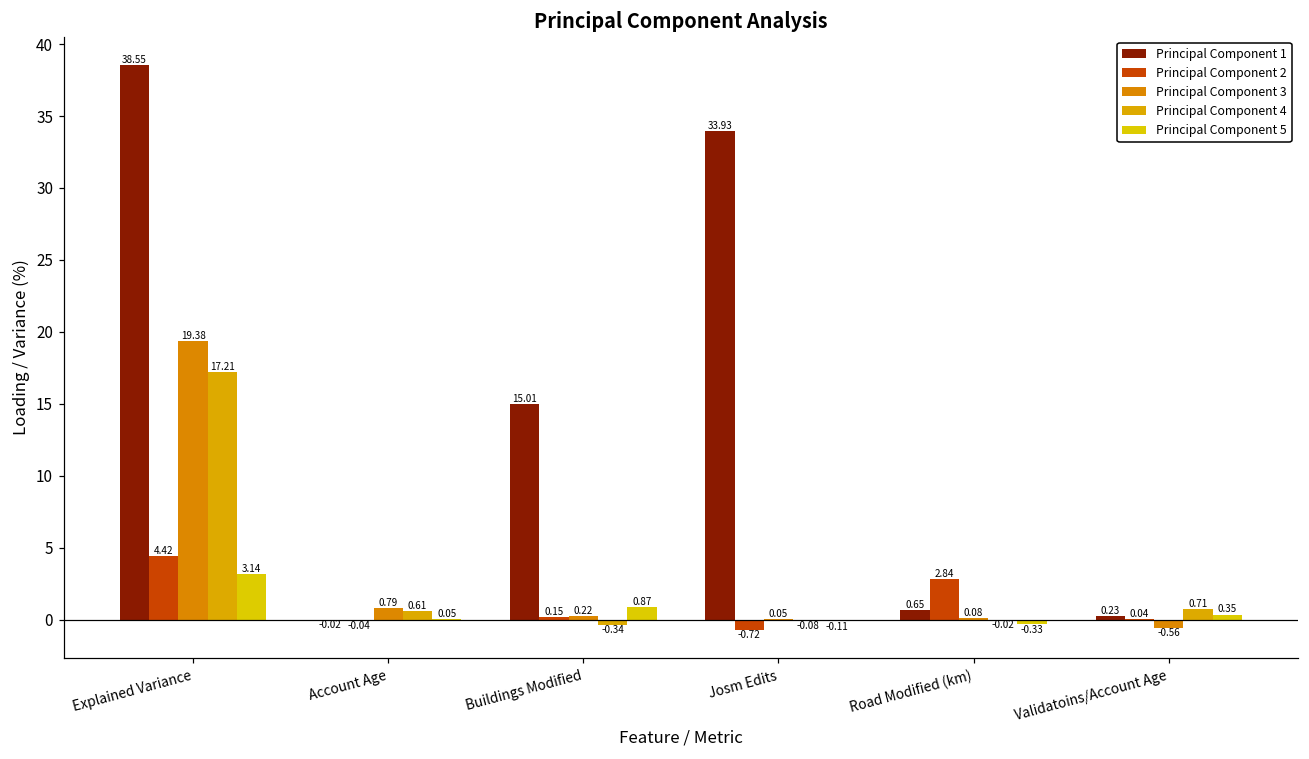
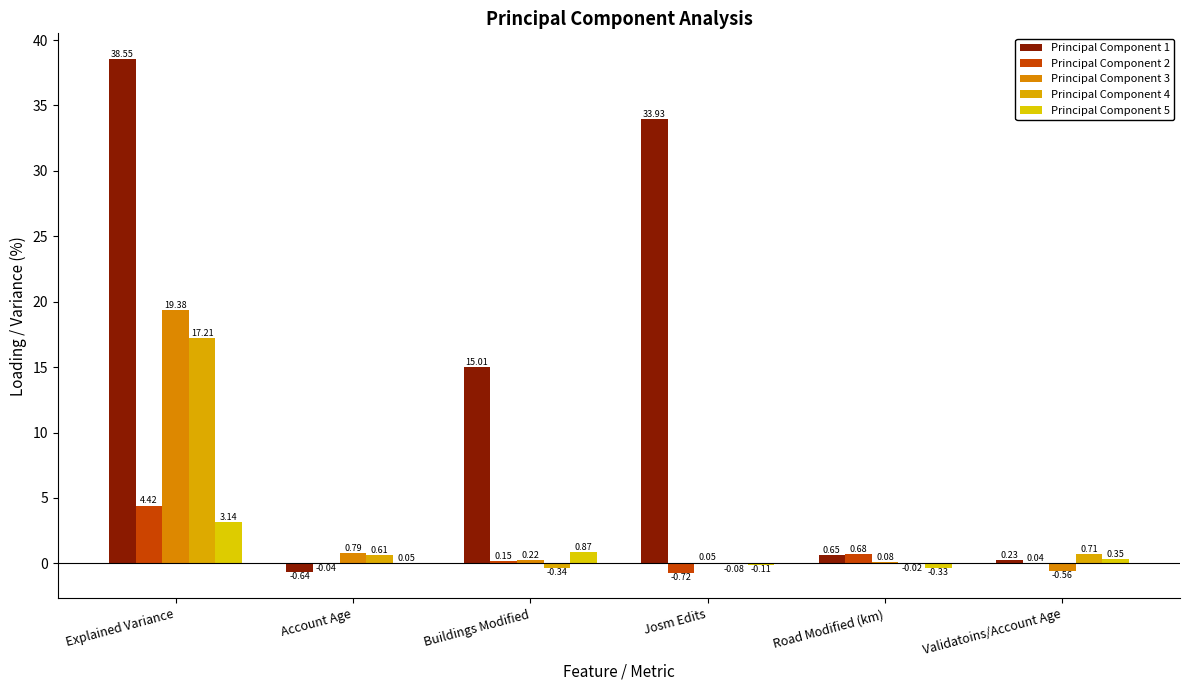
Principal Component 1, Account Age: -0.02 -> -0.64
Principal Component 2, Road Modified (km): 2.84 -> 0.68
